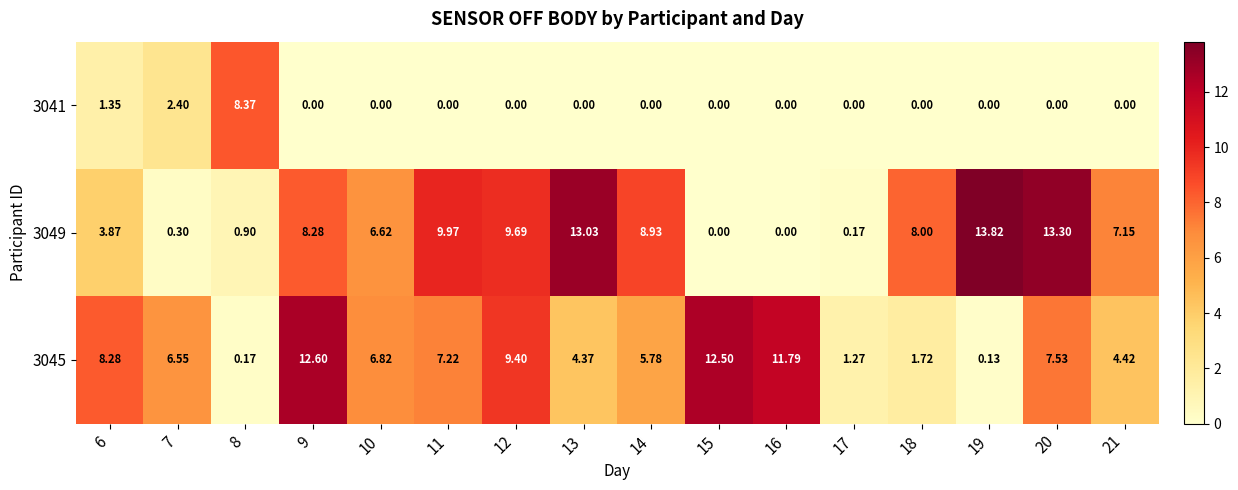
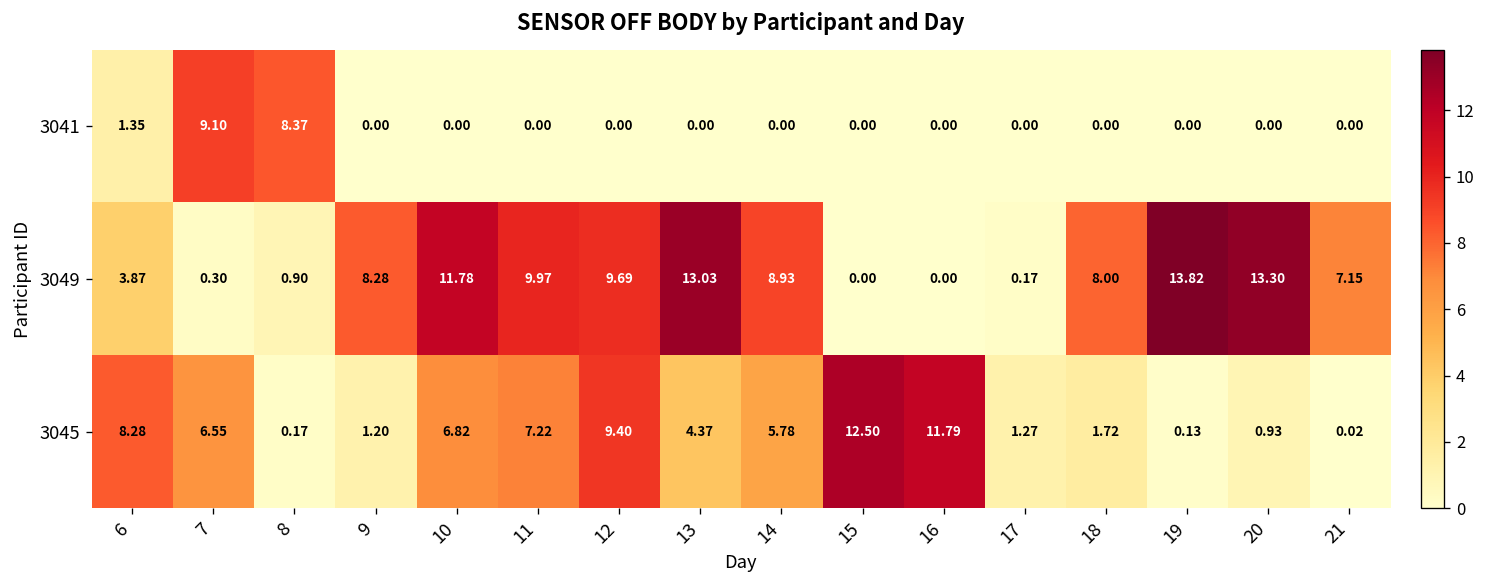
3041, 7: 2.40 -> 9.10
3049, 10: 6.62 -> 11.78
3045, 9: 12.60 -> 1.20
3045, 20: 7.53 -> 0.93
3045, 21: 4.42 -> 0.02
